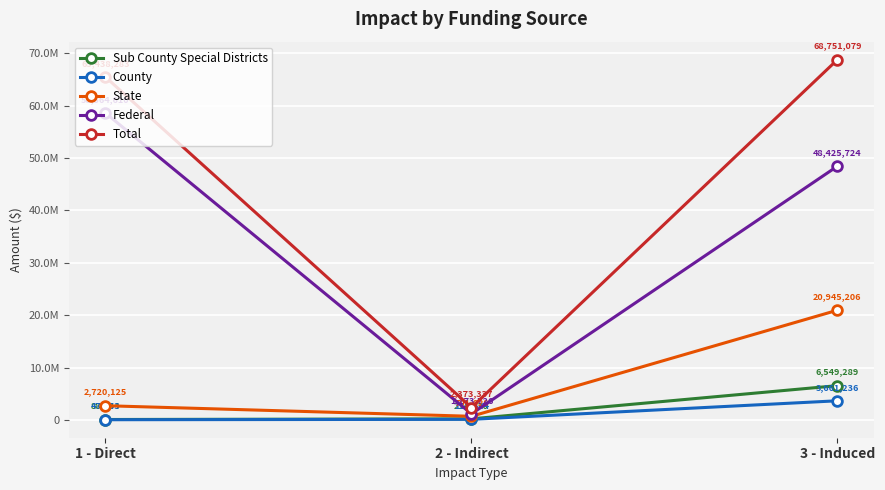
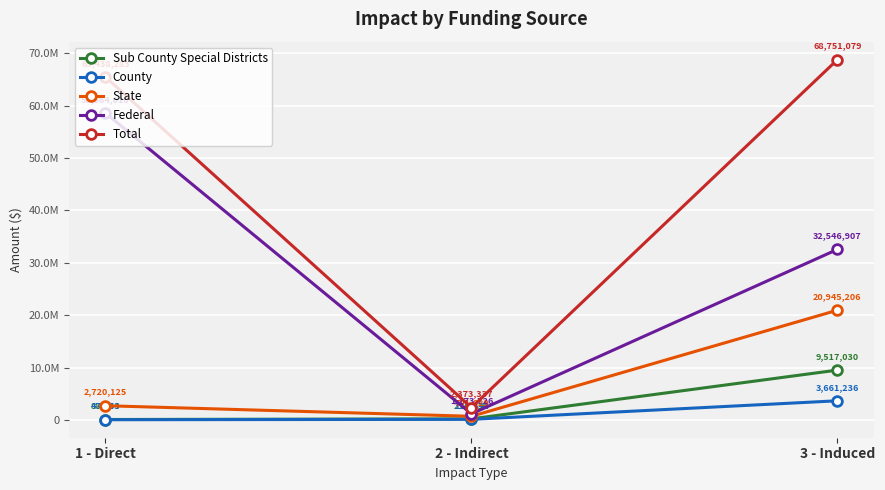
Sub County Special Districts, 3 - Induced: 6,549,289 -> 9,517,030
Federal, 3 - Induced: 48,425,724 -> 32,546,907
